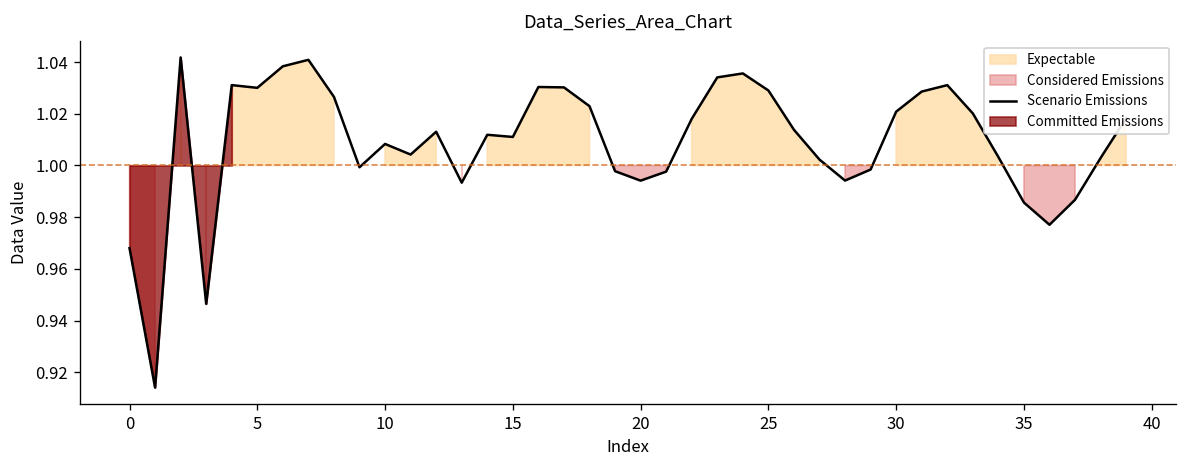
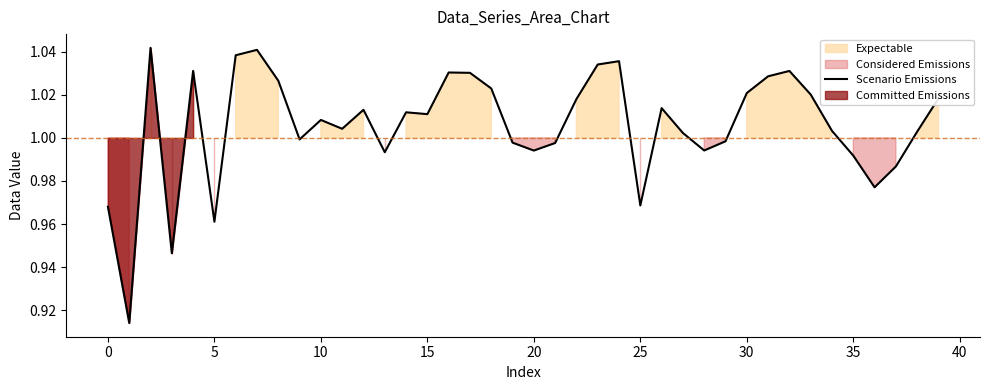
Scenario Emissions, 5: 1.030 -> 0.961
Scenario Emissions, 25: 1.029 -> 0.969
Scenario Emissions, 35: 0.986 -> 0.992
